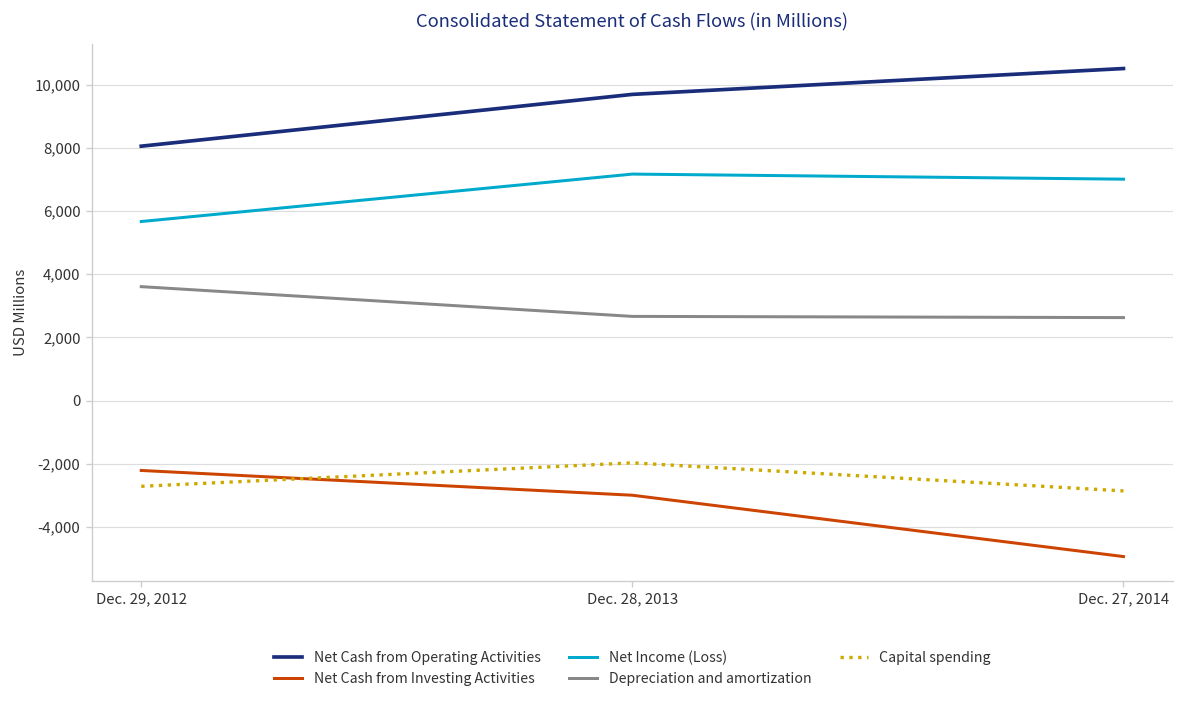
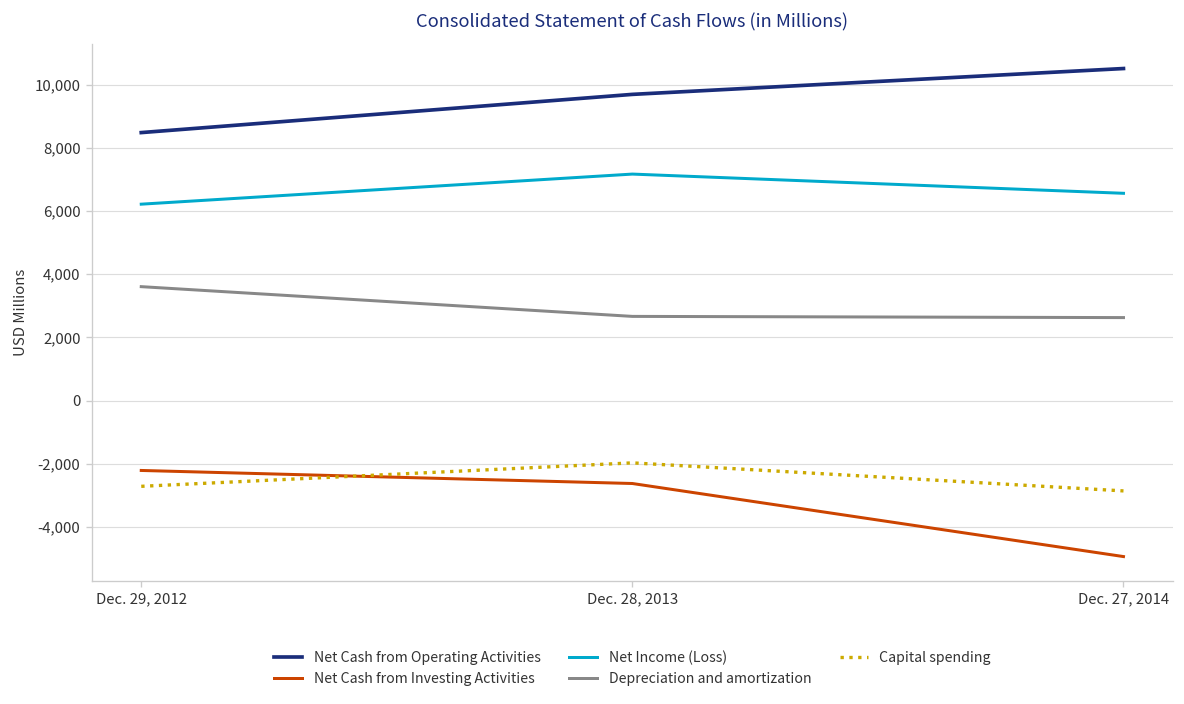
Net Cash from Operating Activities, Dec. 29, 2012: 8,000 -> 8,500
Net Income (Loss), Dec. 29, 2012: 5,700 -> 6,200
Net Cash from Investing Activities, Dec. 28, 2013: -3,000 -> -2,600
Net Income (Loss), Dec. 27, 2014: 7,000 -> 6,600
